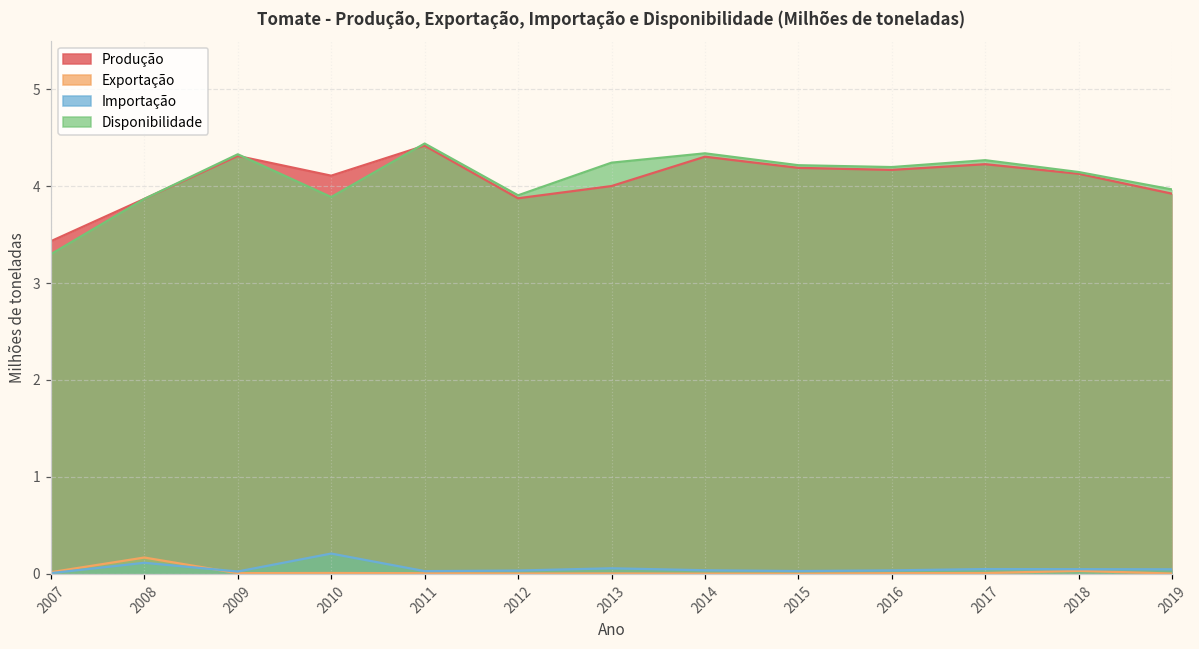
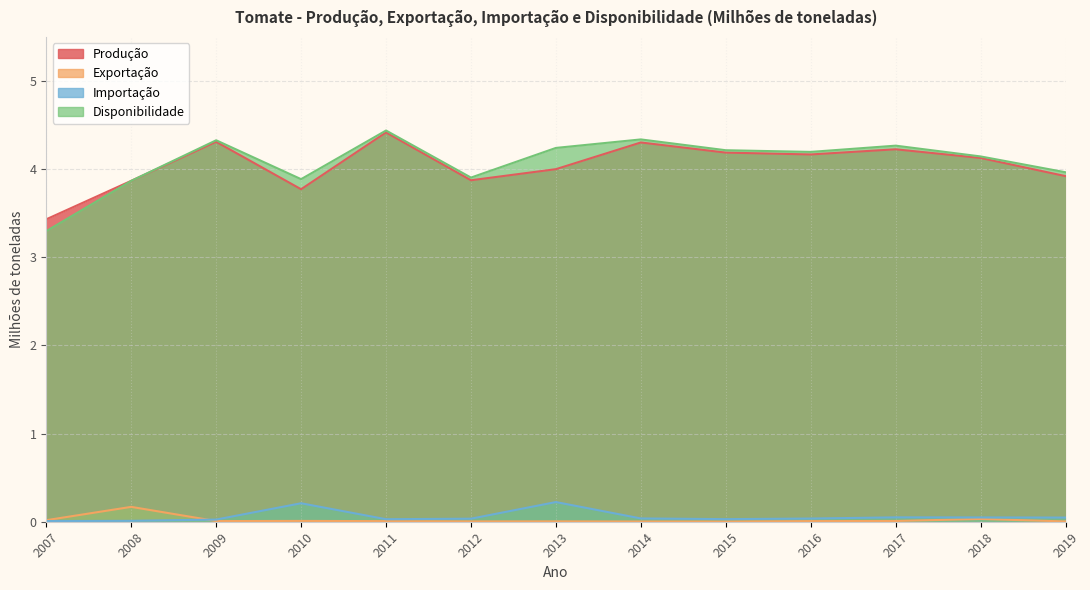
Importação, 2008: 0.1 -> 0.0
Produção, 2010: 4.1 -> 3.8
Importação, 2013: 0.1 -> 0.2
